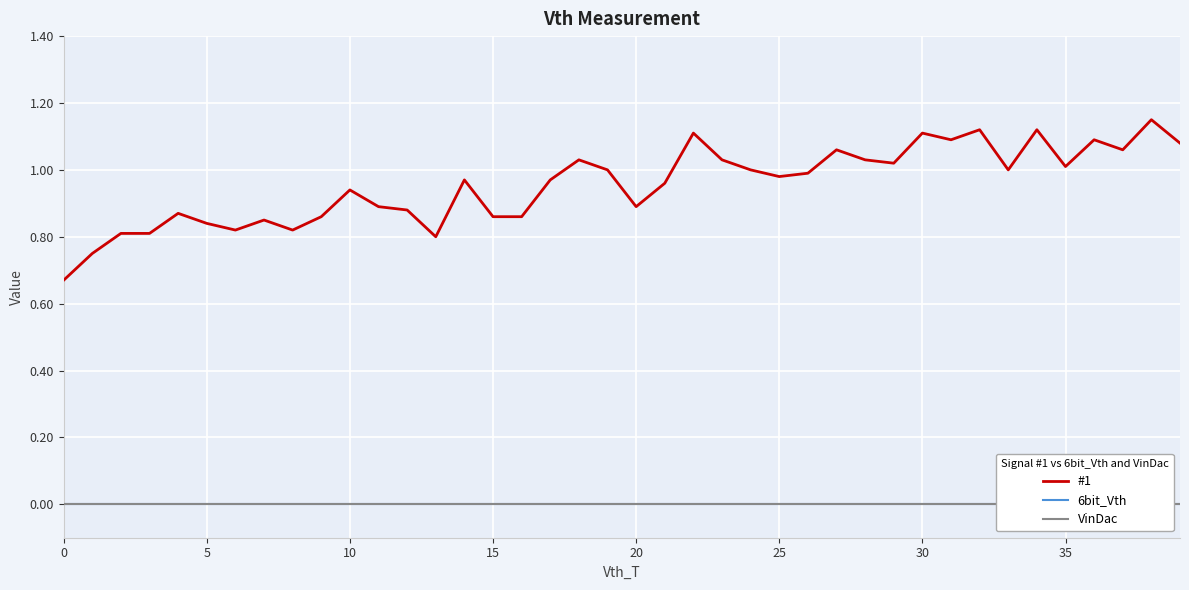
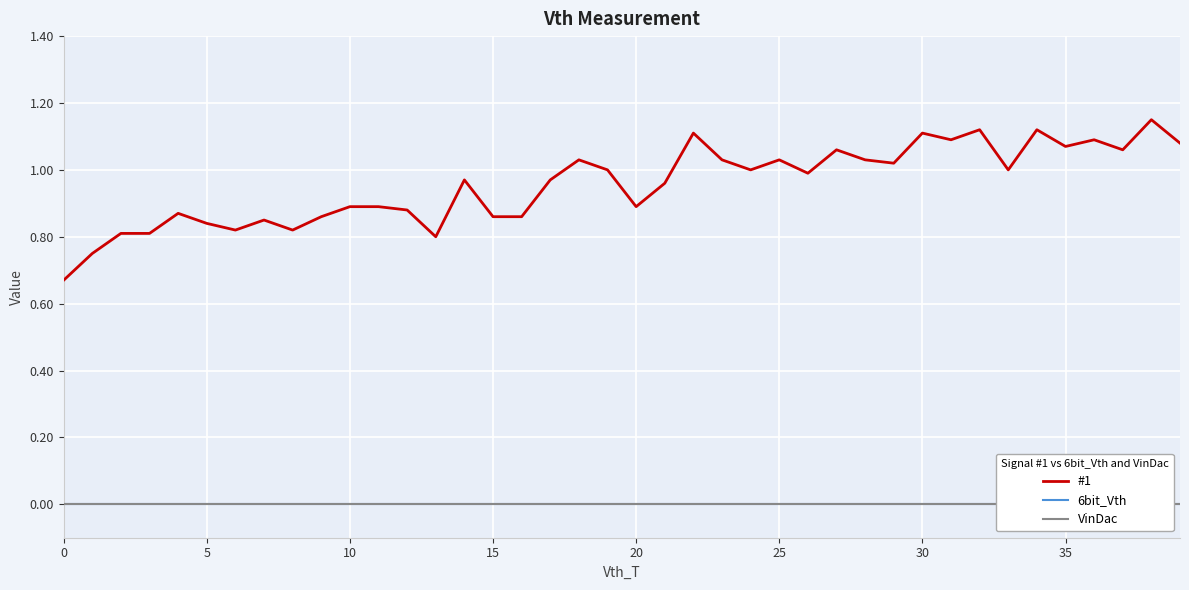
#1, 10: 0.94 -> 0.89
#1, 25: 0.98 -> 1.03
#1, 35: 1.01 -> 1.07
